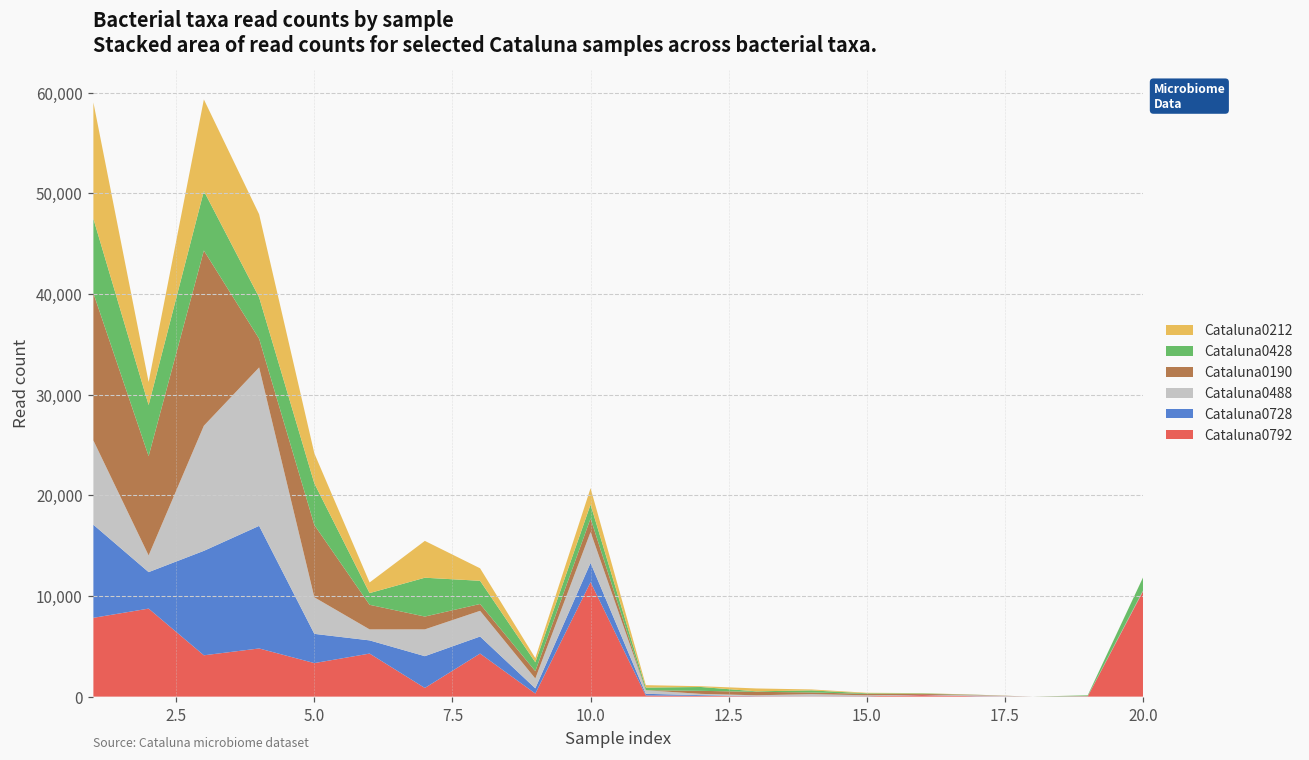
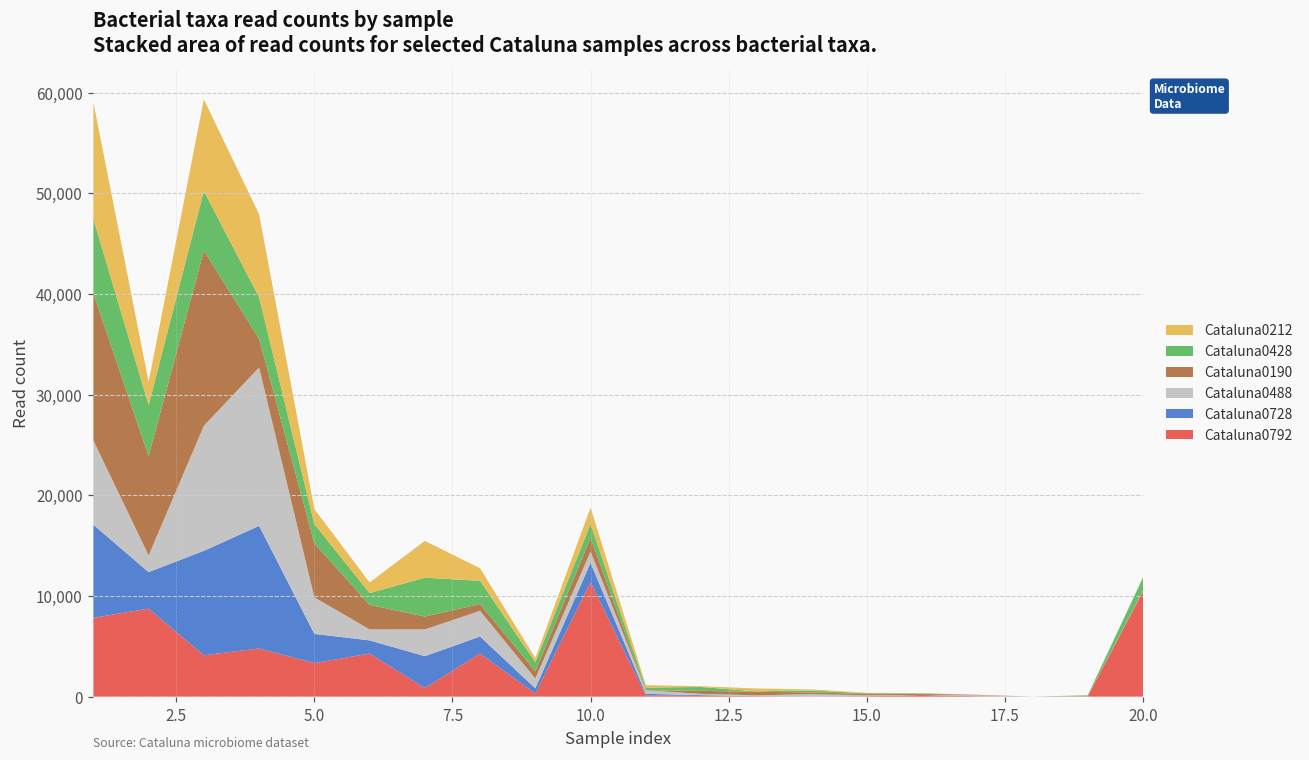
Cataluna0190, 5.0: 7,000 -> 5,000
Cataluna0428, 5.0: 4,000 -> 2,000
Cataluna0212, 5.0: 3,000 -> 2,000
Cataluna0488, 10.0: 3,000 -> 1,000
